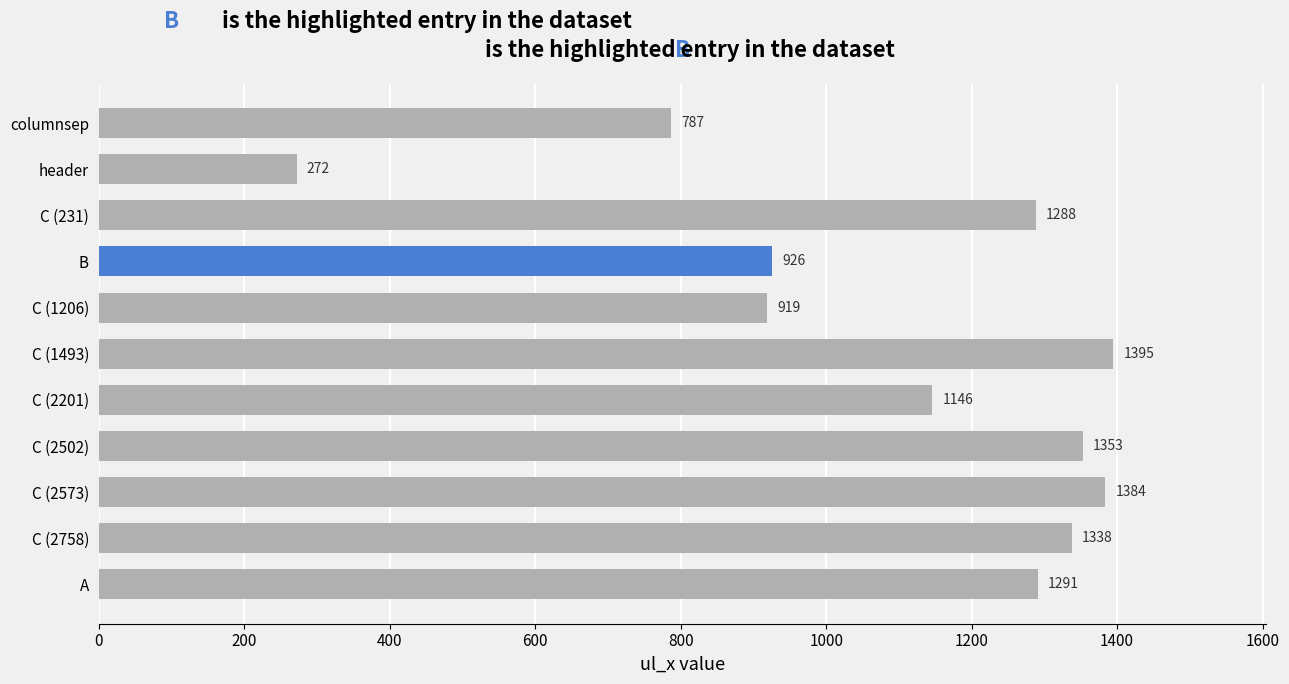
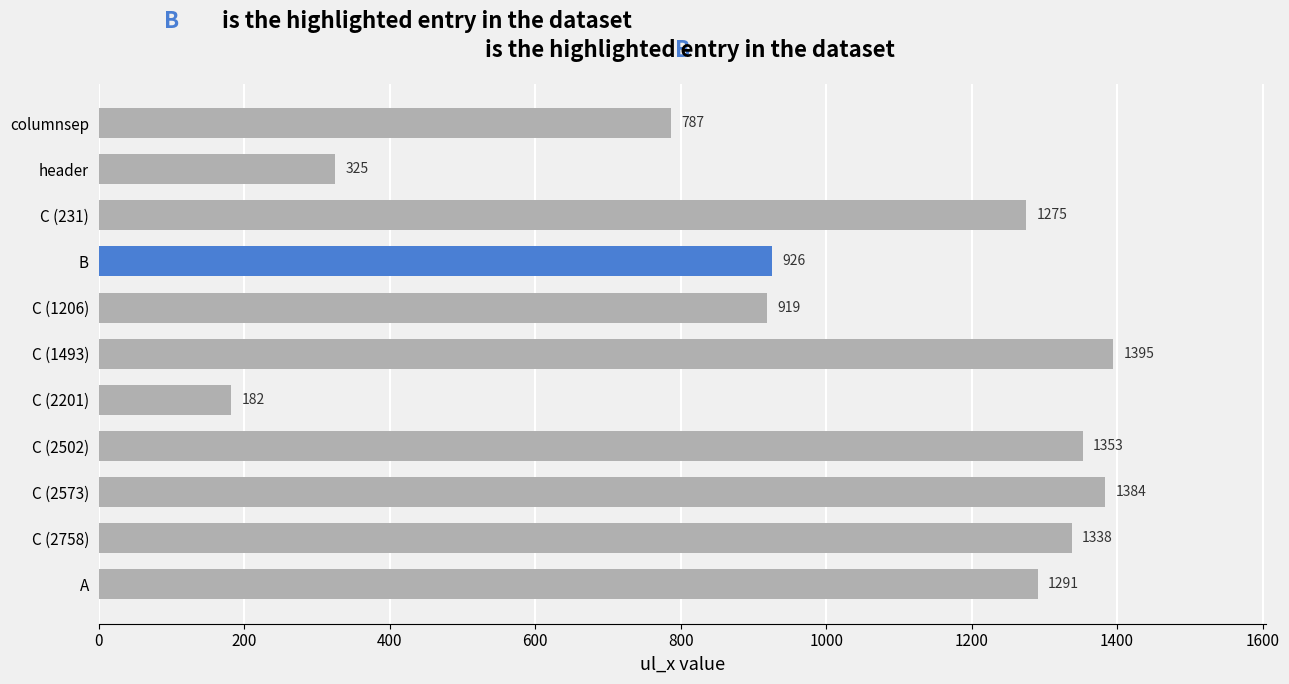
header: 272 -> 325
C (231): 1288 -> 1275
C (2201): 1146 -> 182
